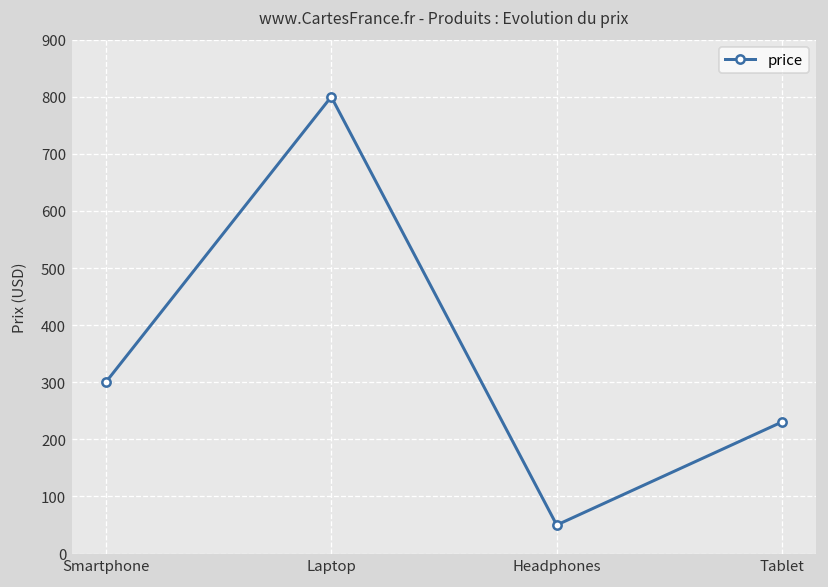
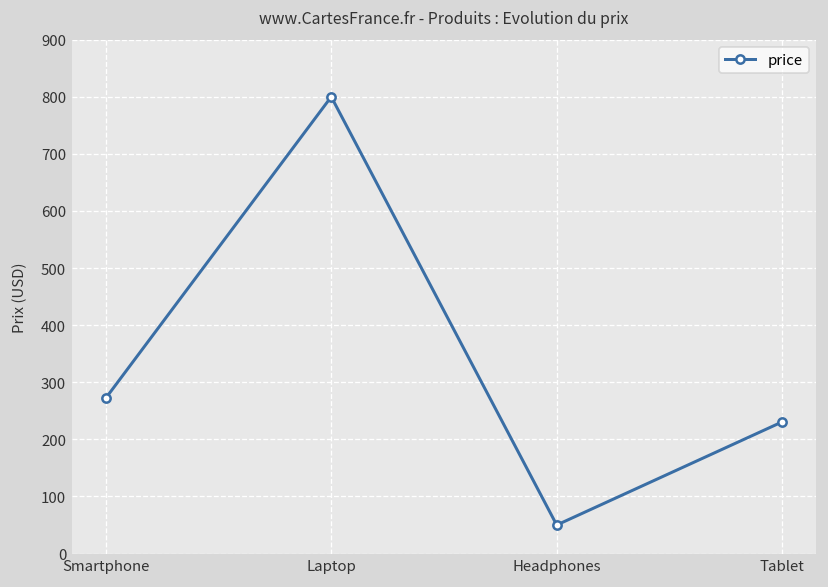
Smartphone: 300 -> 270
